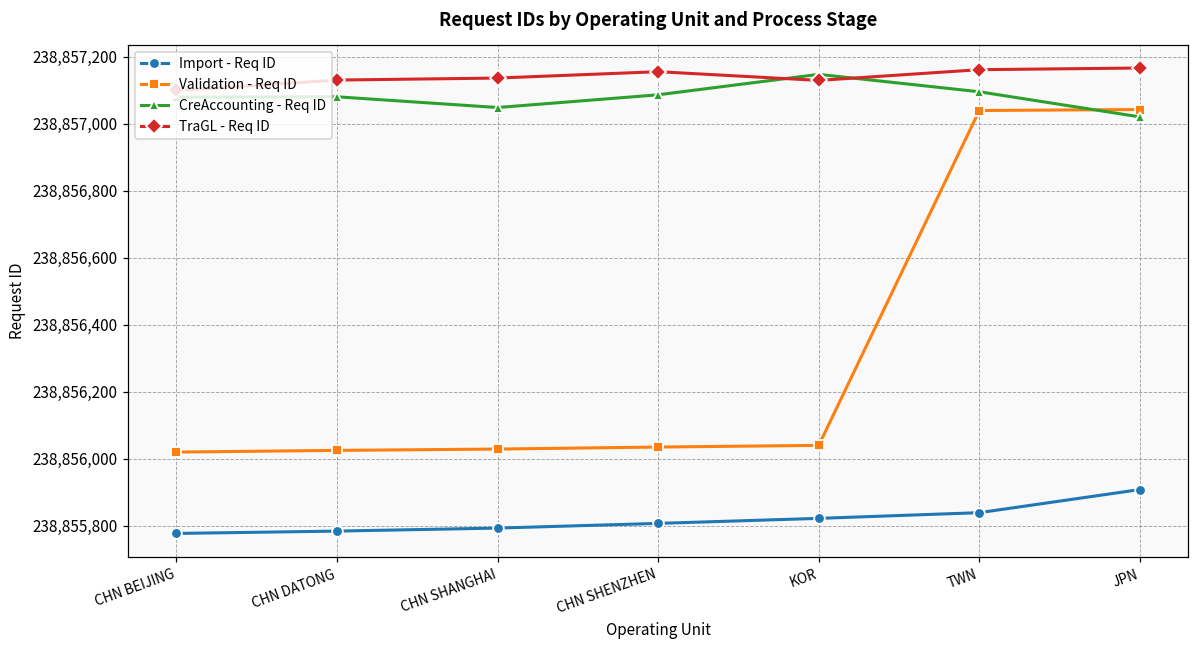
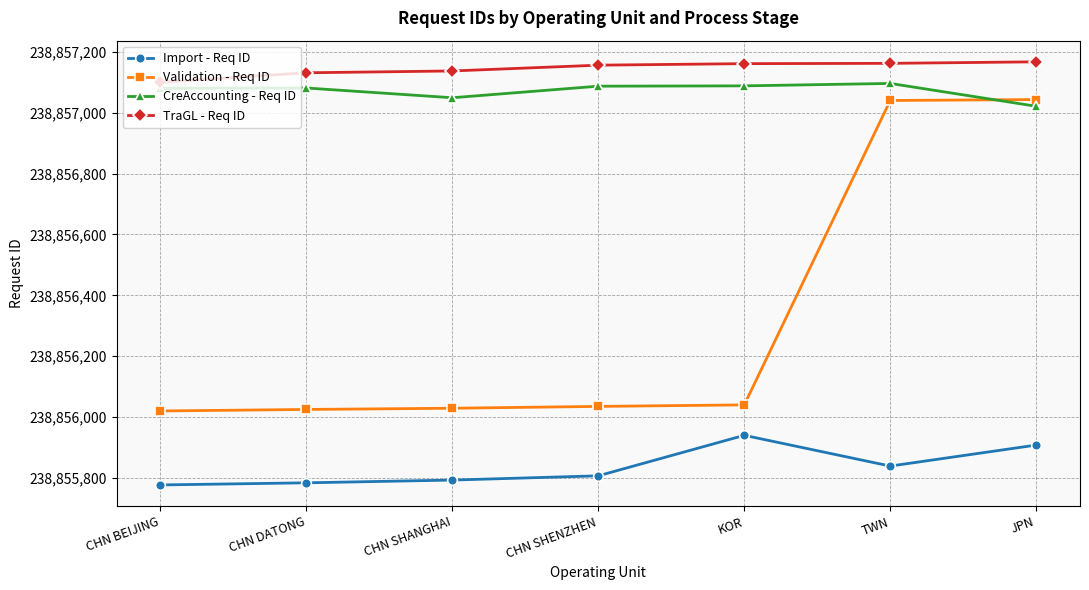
Import - Req ID, KOR: 238,855,820 -> 238,855,940
CreAccounting - Req ID, KOR: 238,857,150 -> 238,857,090
TraGL - Req ID, KOR: 238,857,130 -> 238,857,160
